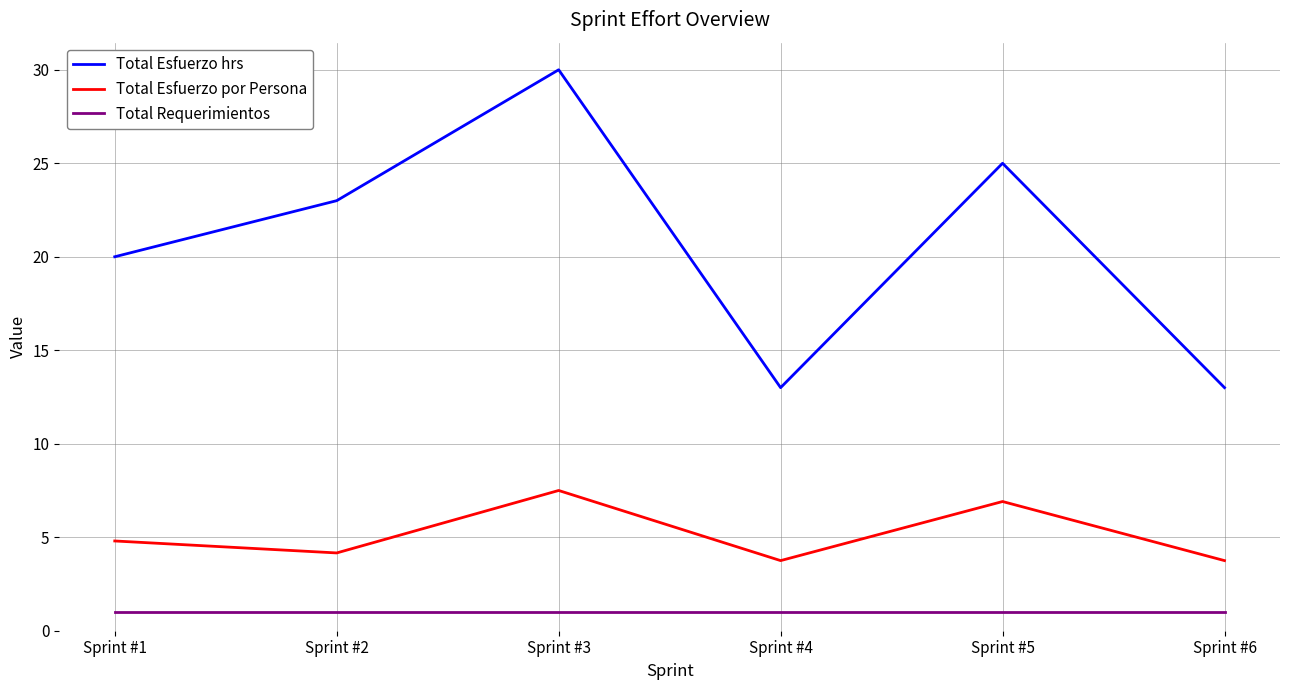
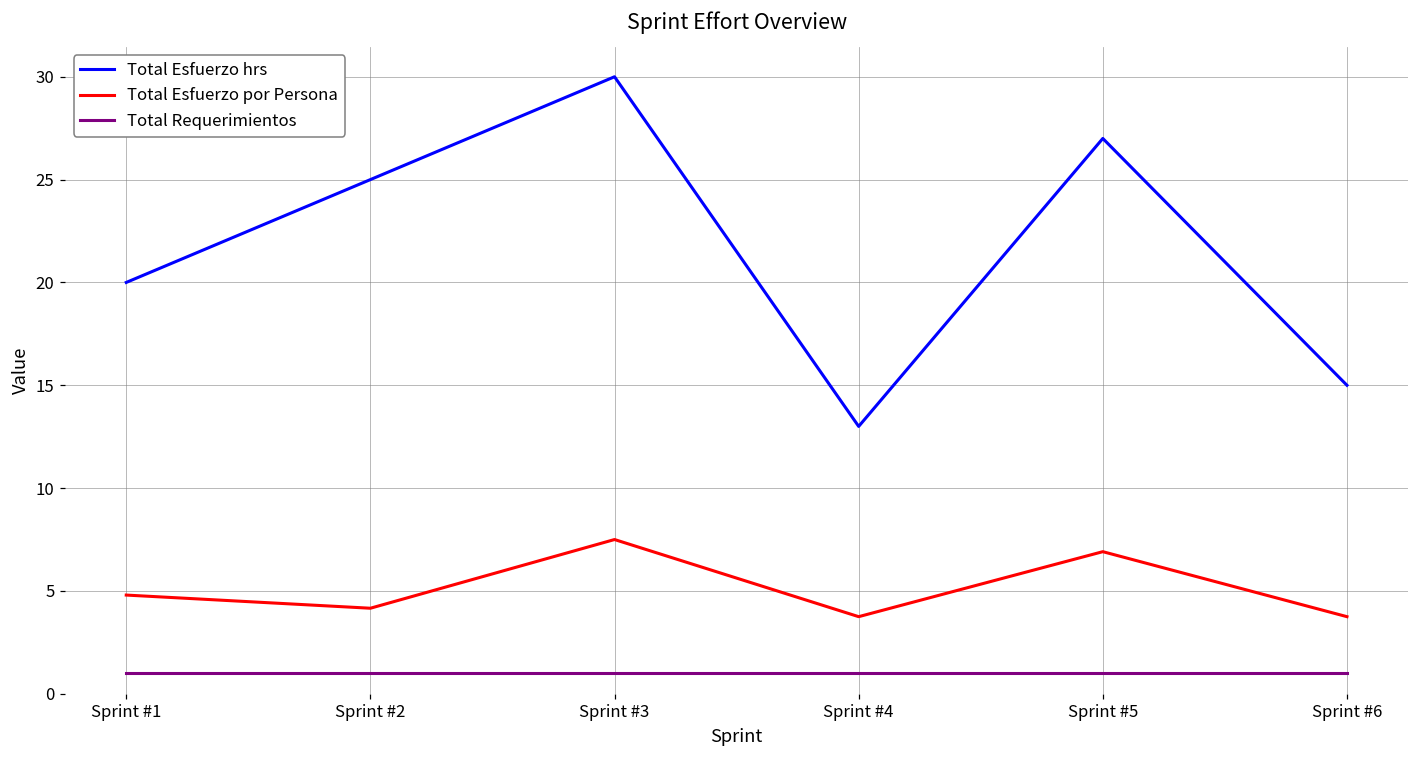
Total Esfuerzo hrs, Sprint #2: 23 -> 25
Total Esfuerzo hrs, Sprint #5: 25 -> 27
Total Esfuerzo hrs, Sprint #6: 13 -> 15
